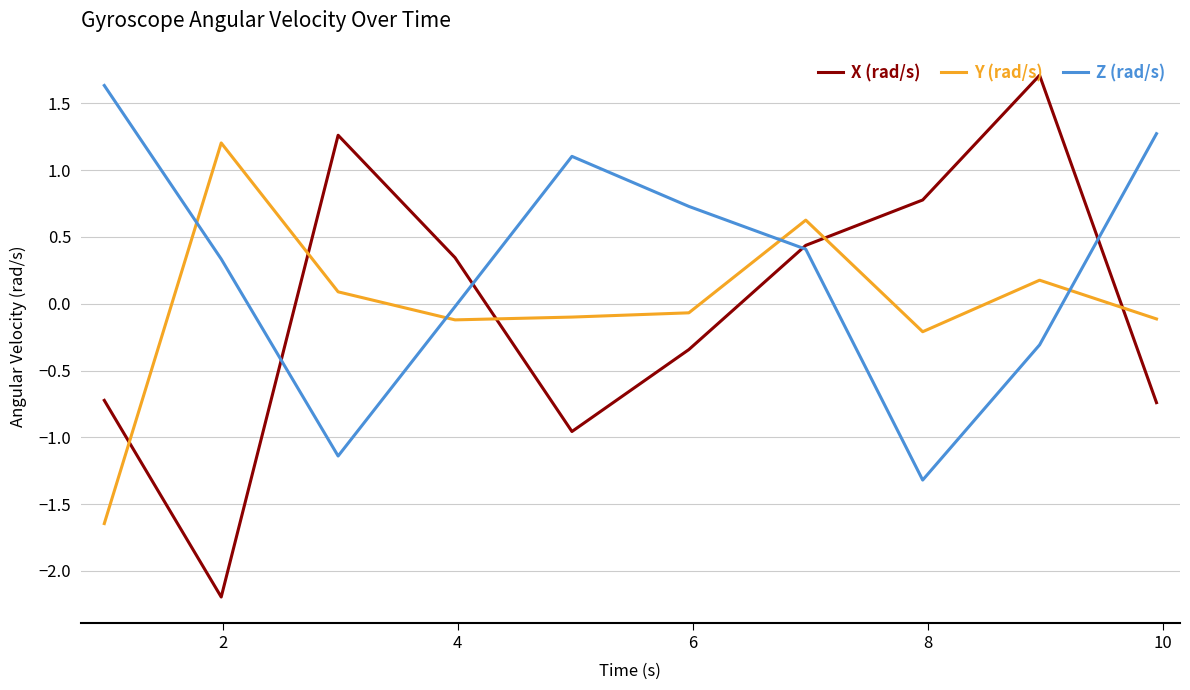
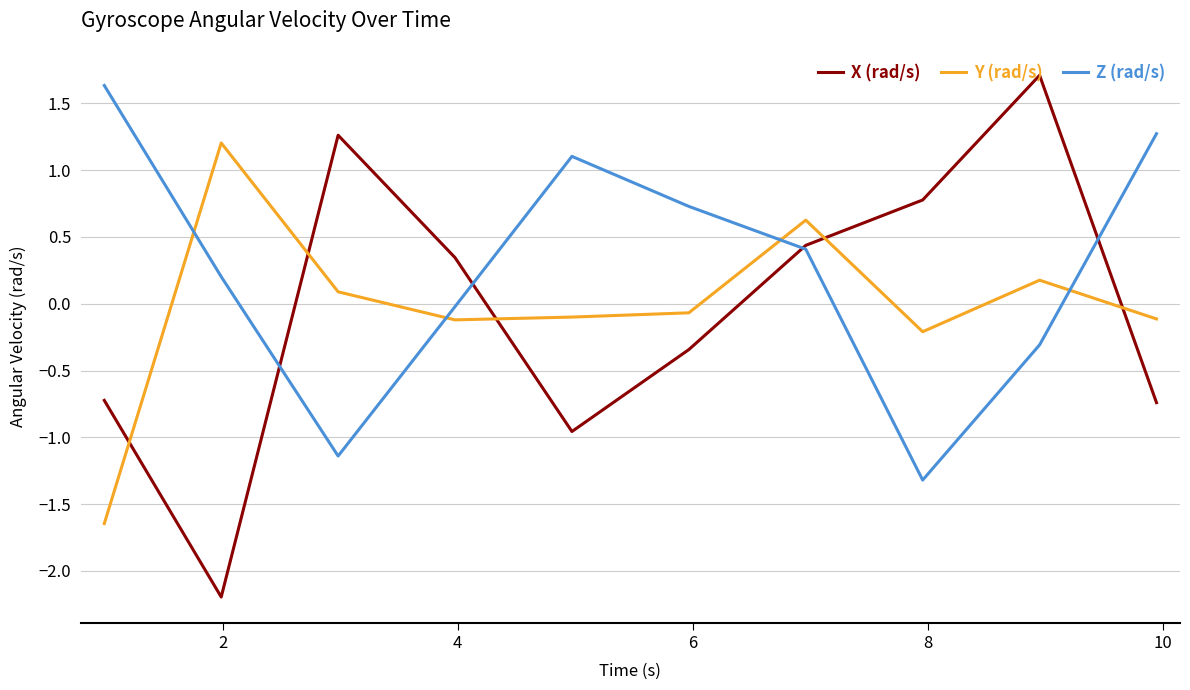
Z (rad/s), 2: 0.33 -> 0.20
